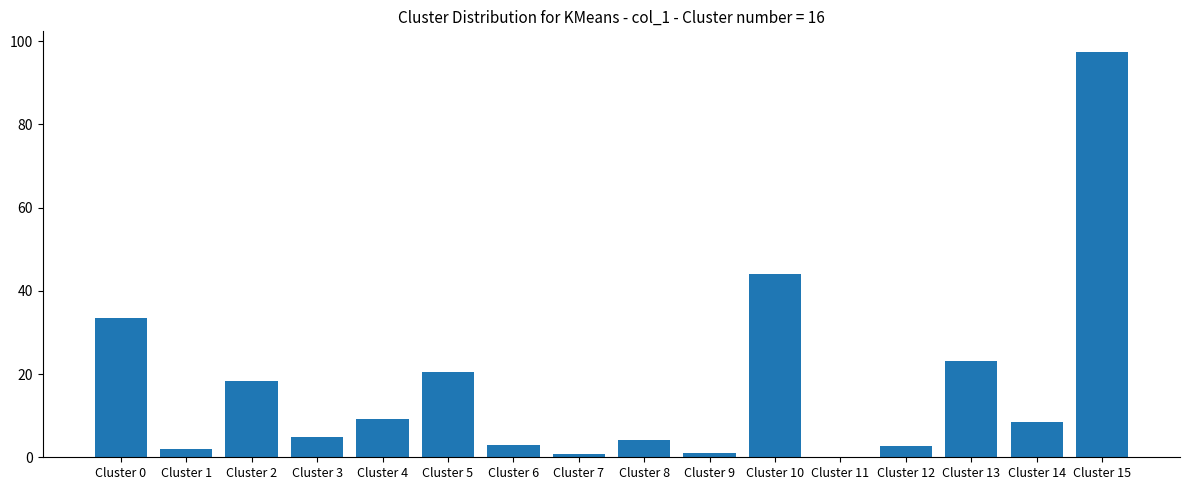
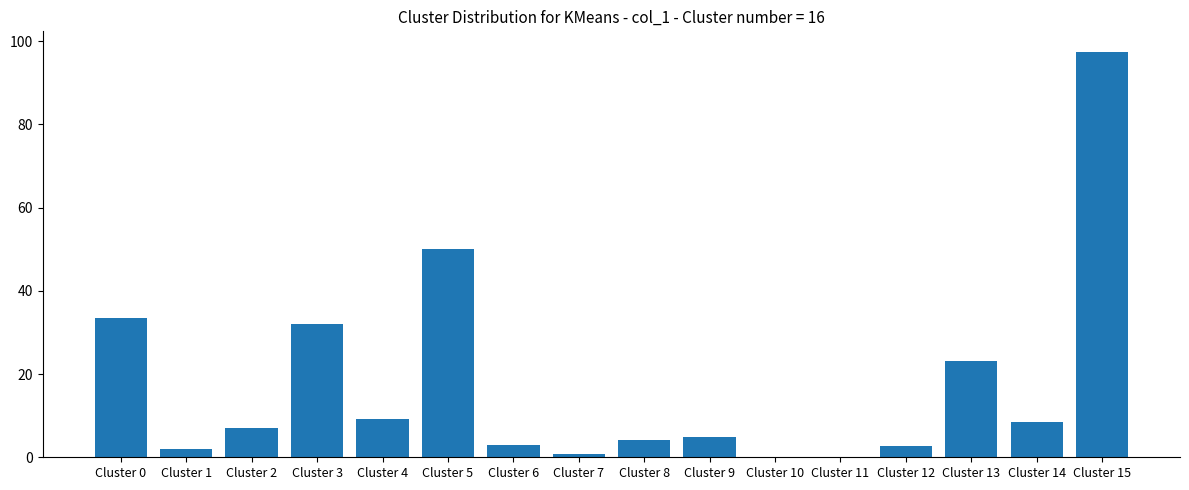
Cluster 2: 18 -> 7
Cluster 3: 5 -> 32
Cluster 5: 20 -> 50
Cluster 9: 1 -> 5
Cluster 10: 44 -> 0
